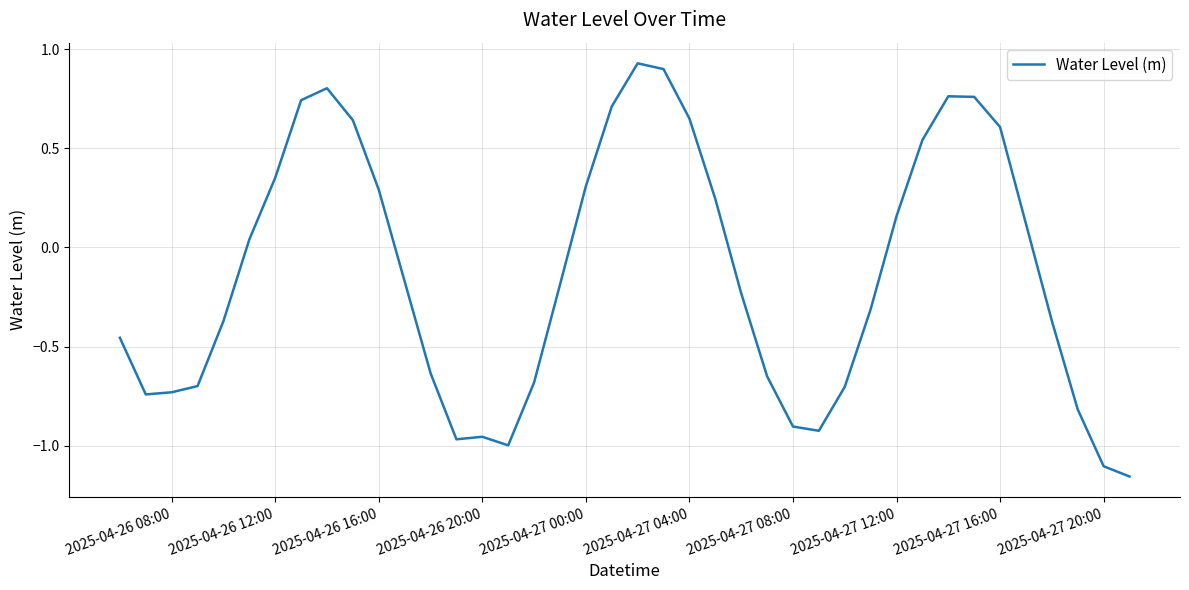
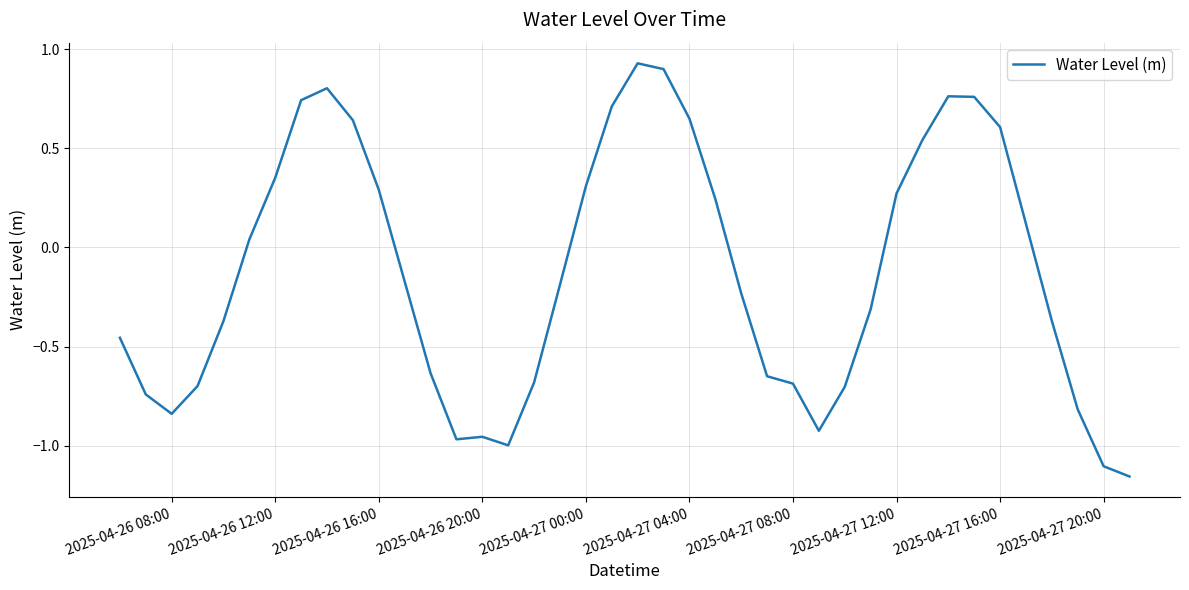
2025-04-26 08:00: -0.73 -> -0.84
2025-04-27 08:00: -0.90 -> -0.69
2025-04-27 12:00: 0.16 -> 0.27
